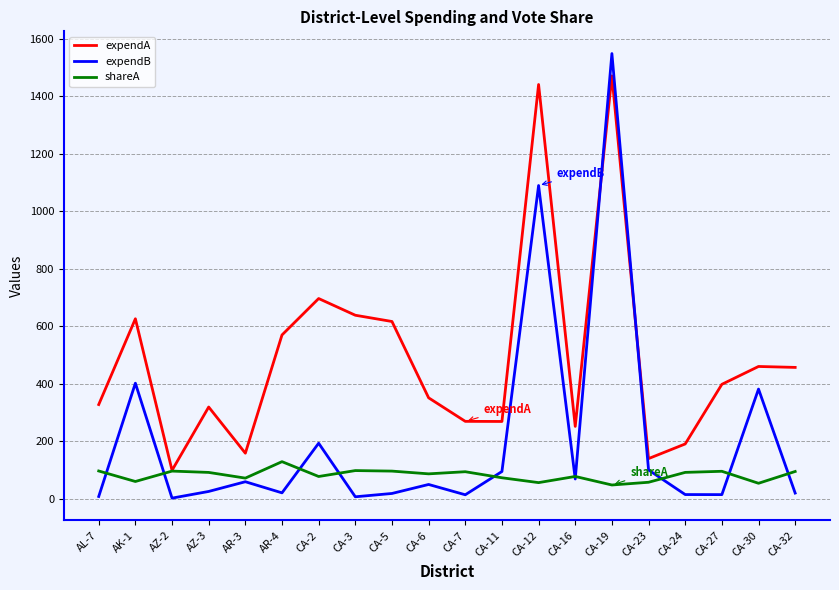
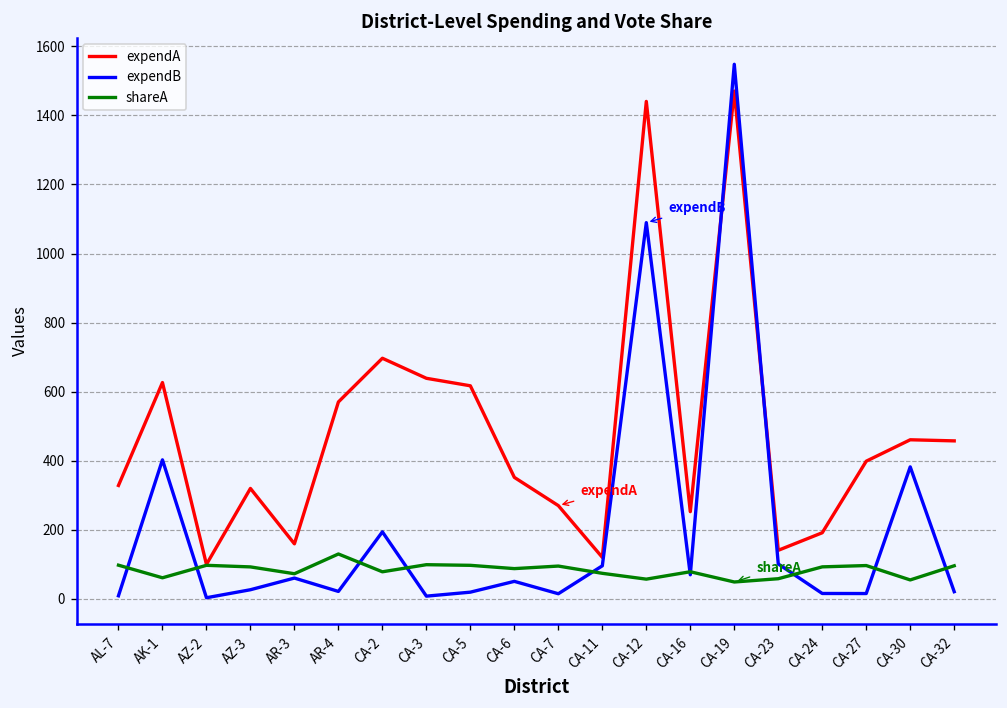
expendA, CA-11: 270 -> 120
